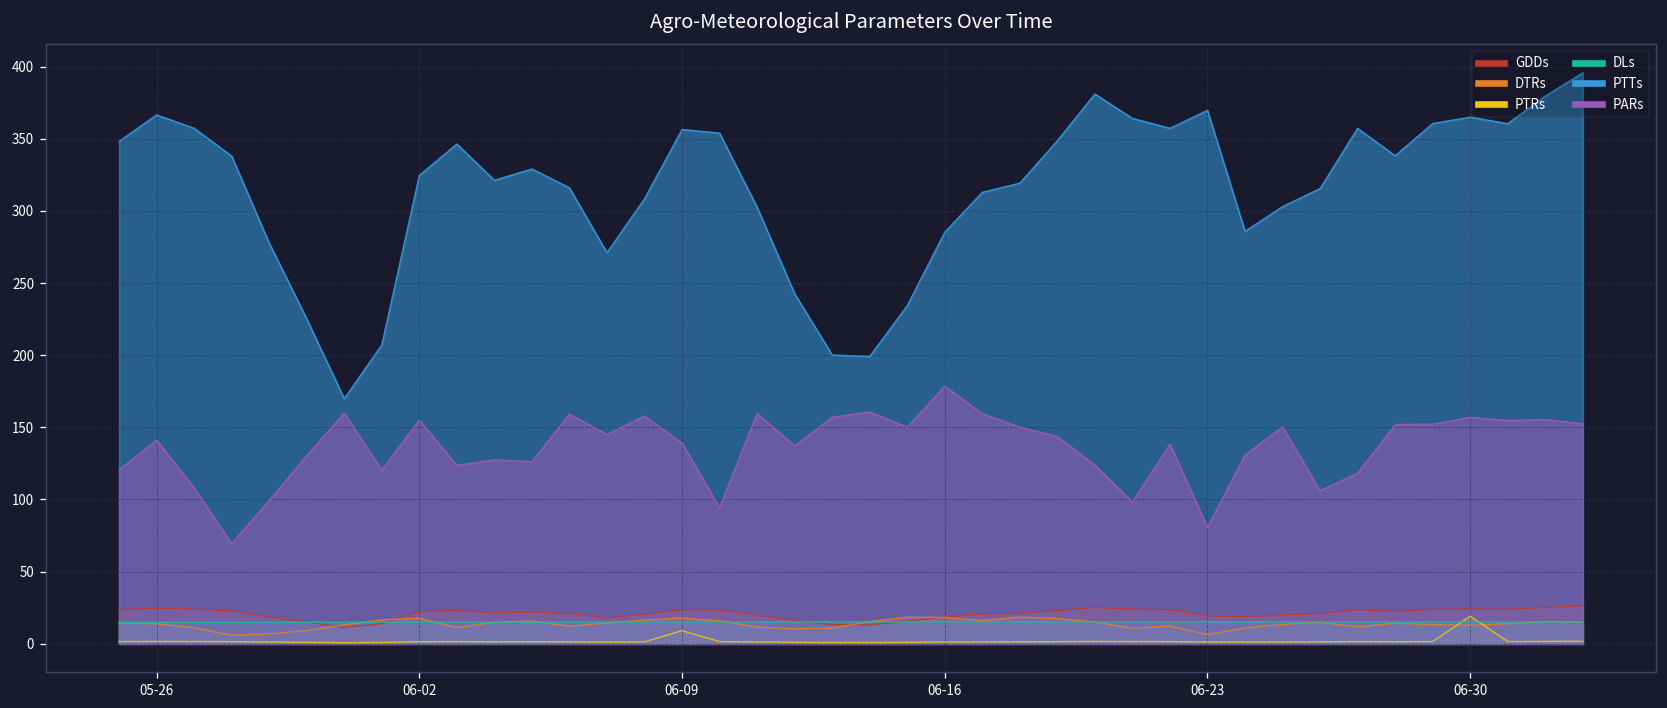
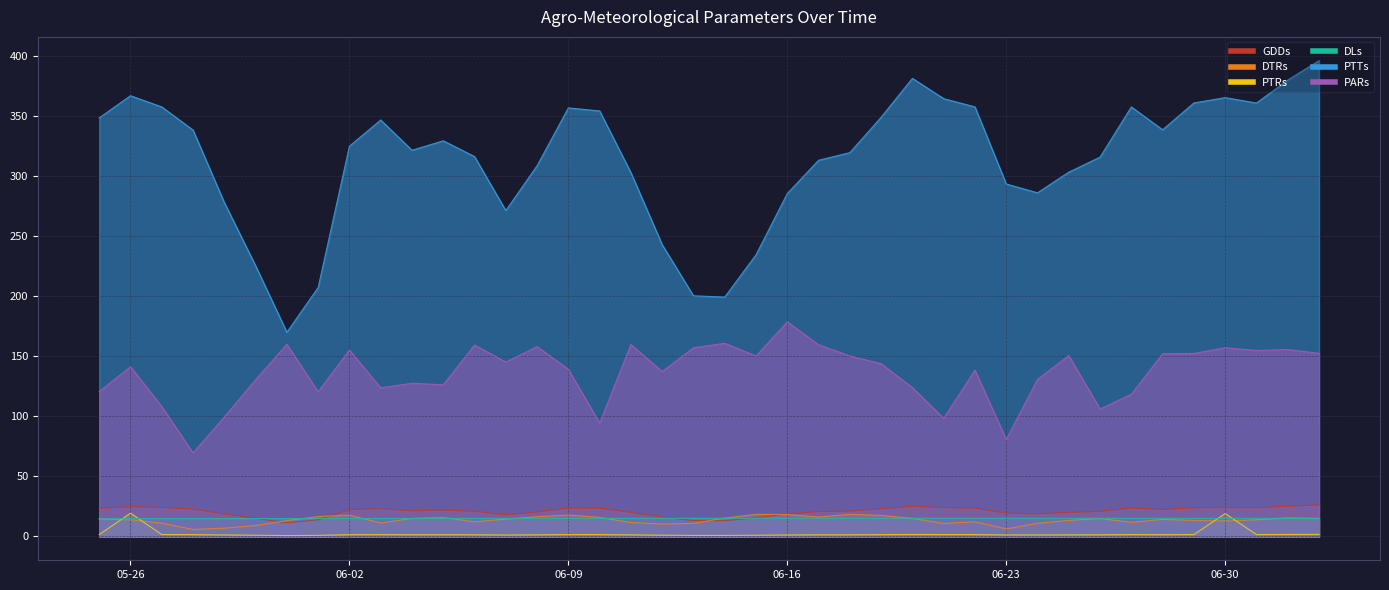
PTRs, 05-26: 2 -> 19
PTRs, 06-09: 9 -> 2
PTTs, 06-23: 370 -> 293
